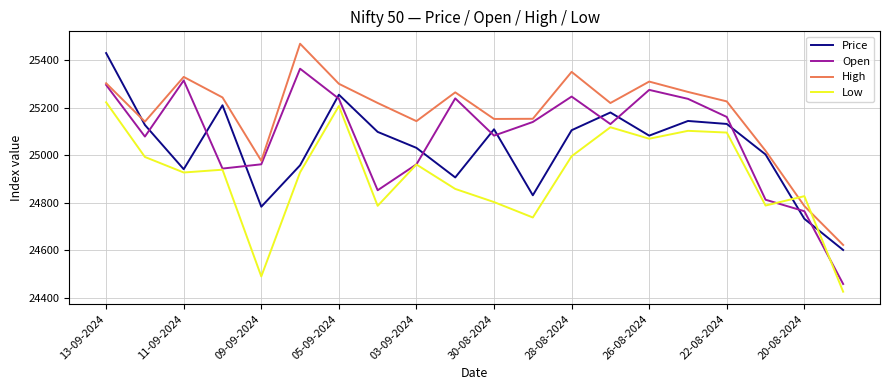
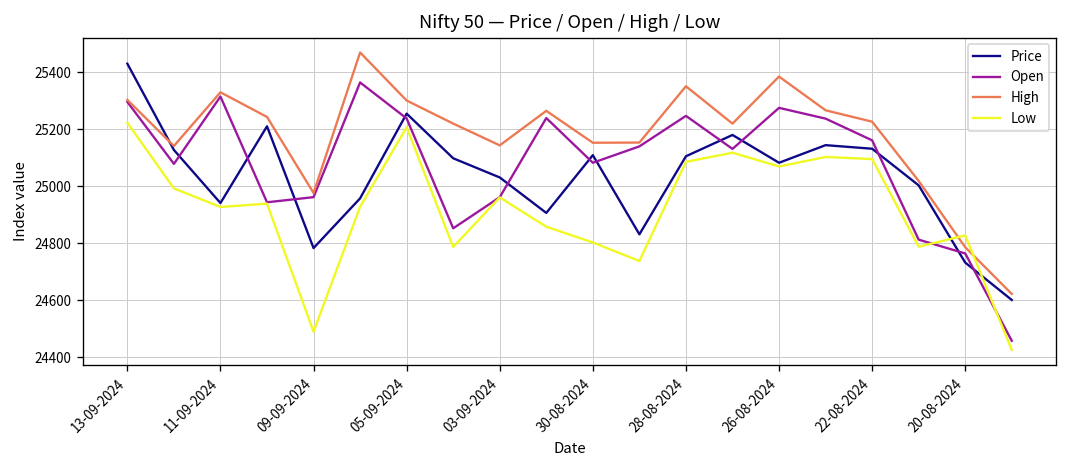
Low, 28-08-2024: 25000 -> 25090
High, 26-08-2024: 25310 -> 25380
